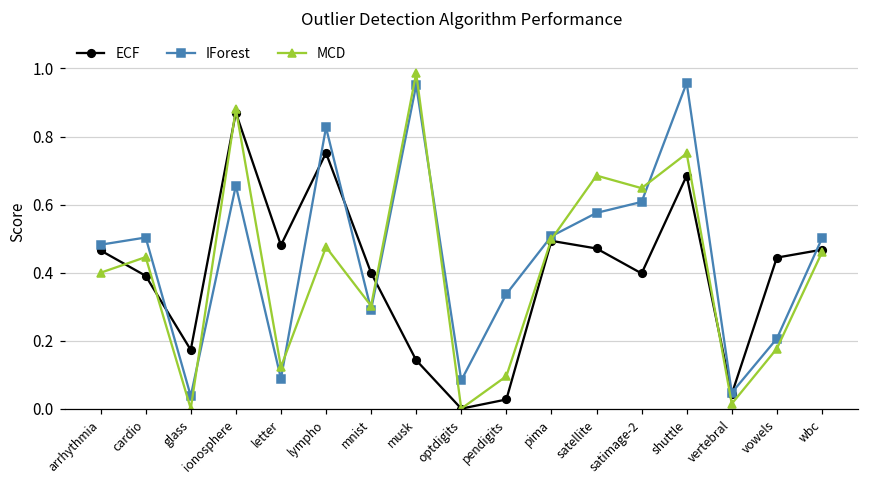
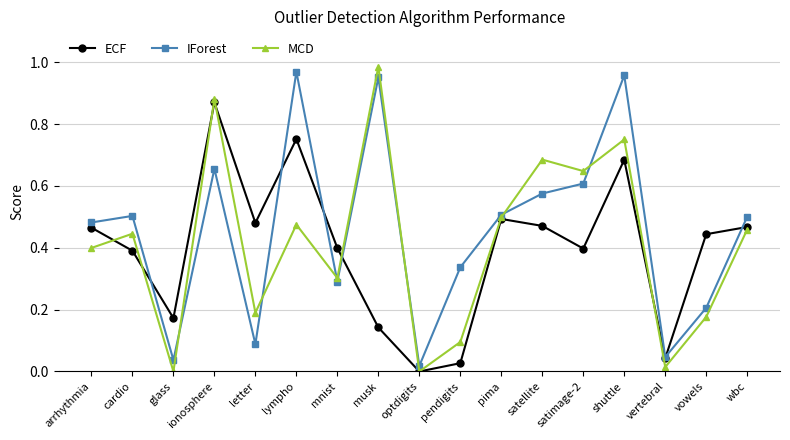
MCD, letter: 0.12 -> 0.19
IForest, lympho: 0.83 -> 0.97
IForest, optdigits: 0.08 -> 0.02
